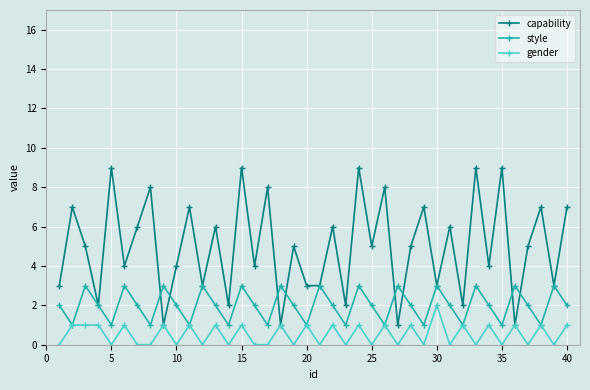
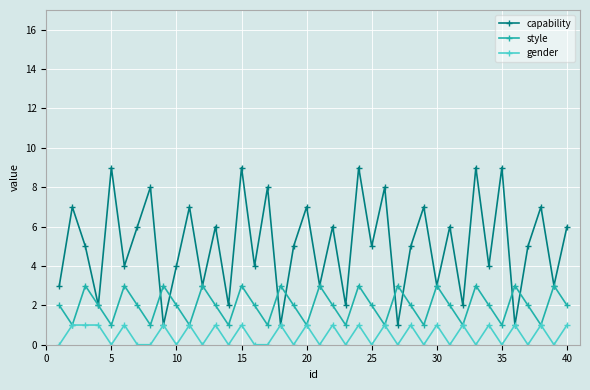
capability, 20: 3 -> 7
gender, 30: 2 -> 1
capability, 40: 7 -> 6
